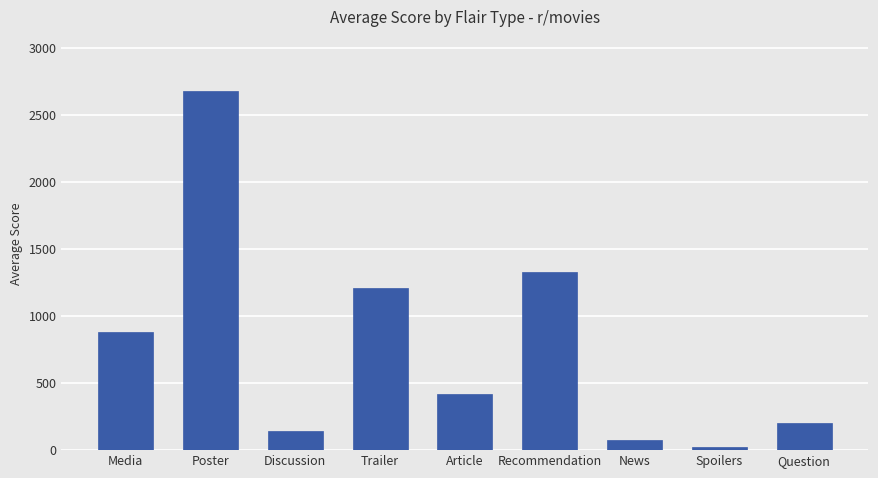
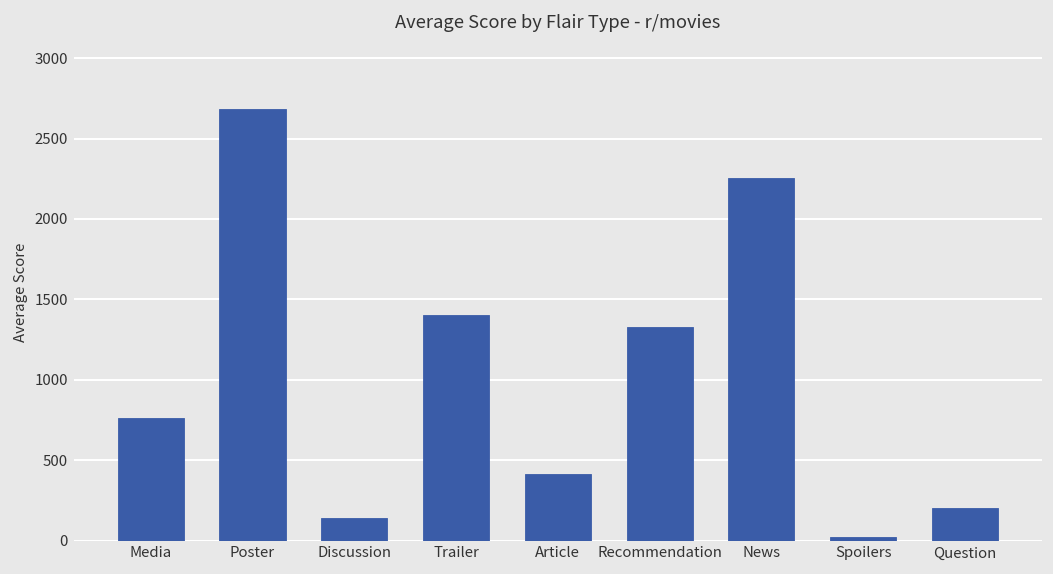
Media: 880 -> 760
Trailer: 1210 -> 1400
News: 70 -> 2260
